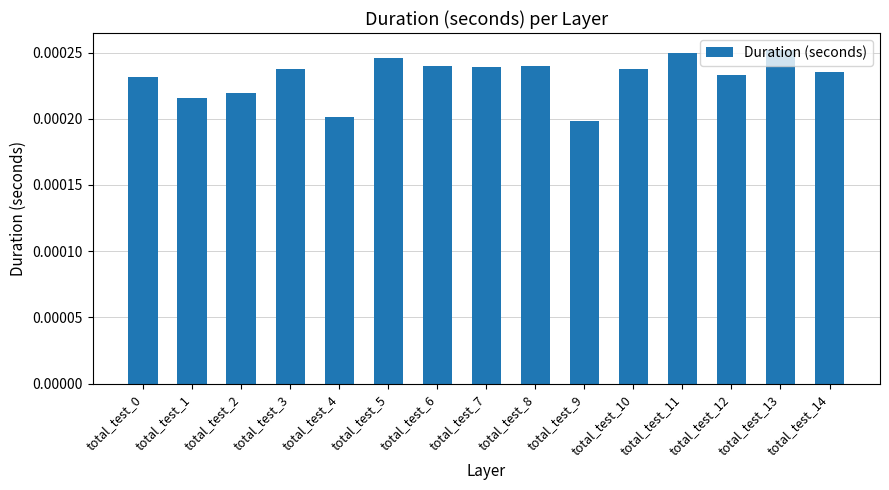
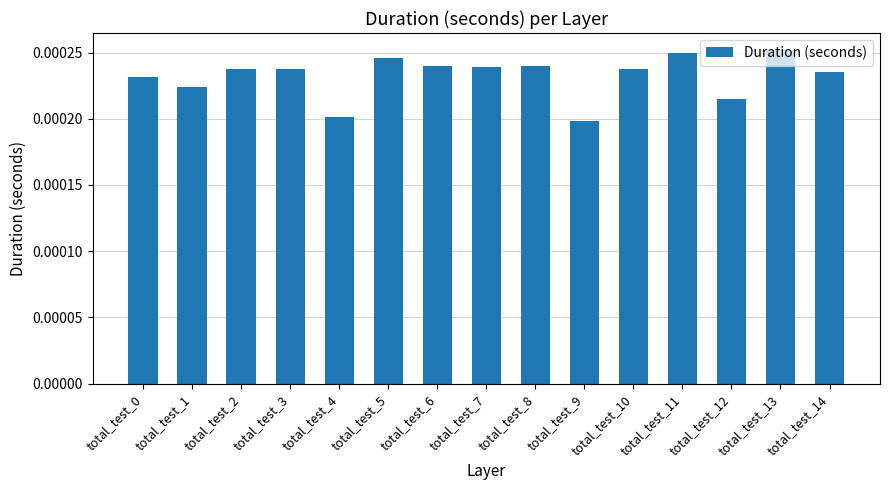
total_test_1: 0.000215 -> 0.000224
total_test_2: 0.000219 -> 0.000238
total_test_12: 0.000233 -> 0.000215
